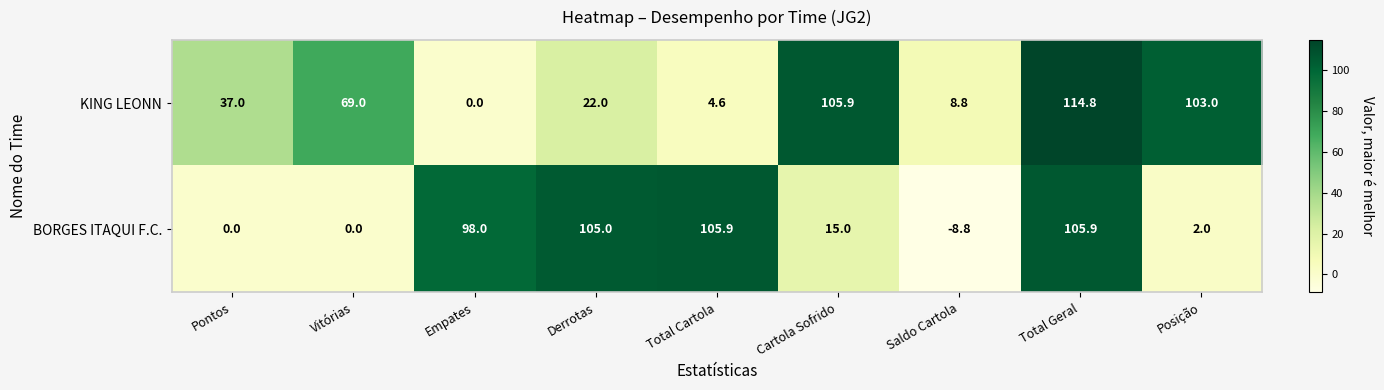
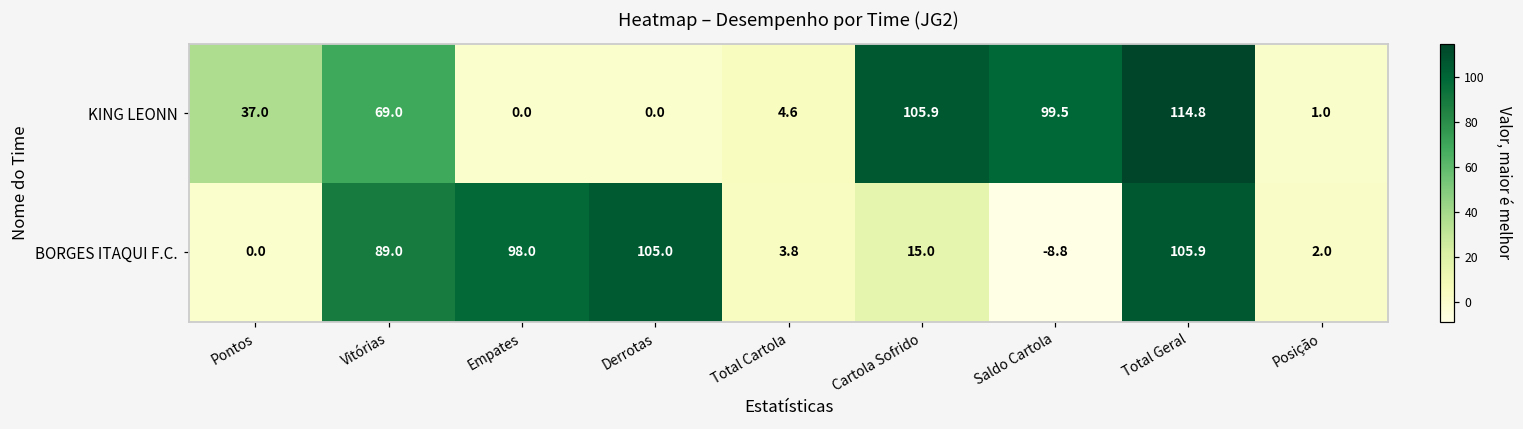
KING LEONN, Derrotas: 22.0 -> 0.0
KING LEONN, Saldo Cartola: 8.8 -> 99.5
KING LEONN, Posição: 103.0 -> 1.0
BORGES ITAQUI F.C., Vitórias: 0.0 -> 89.0
BORGES ITAQUI F.C., Total Cartola: 105.9 -> 3.8
